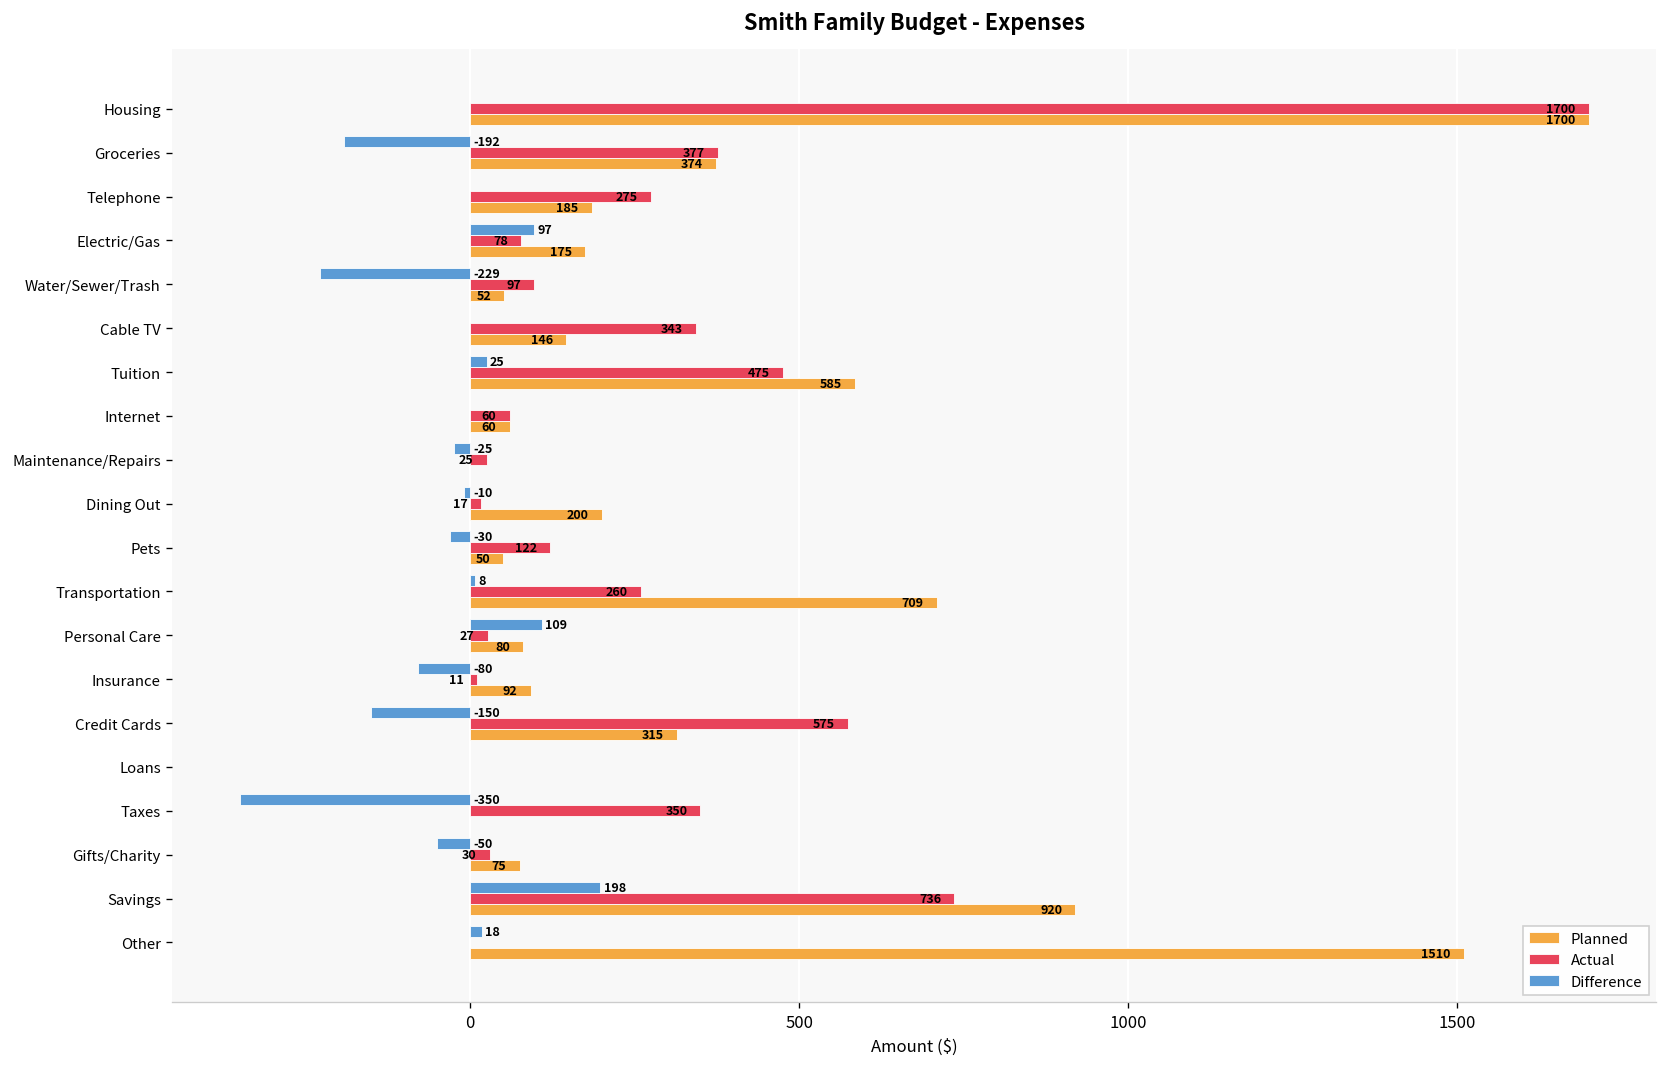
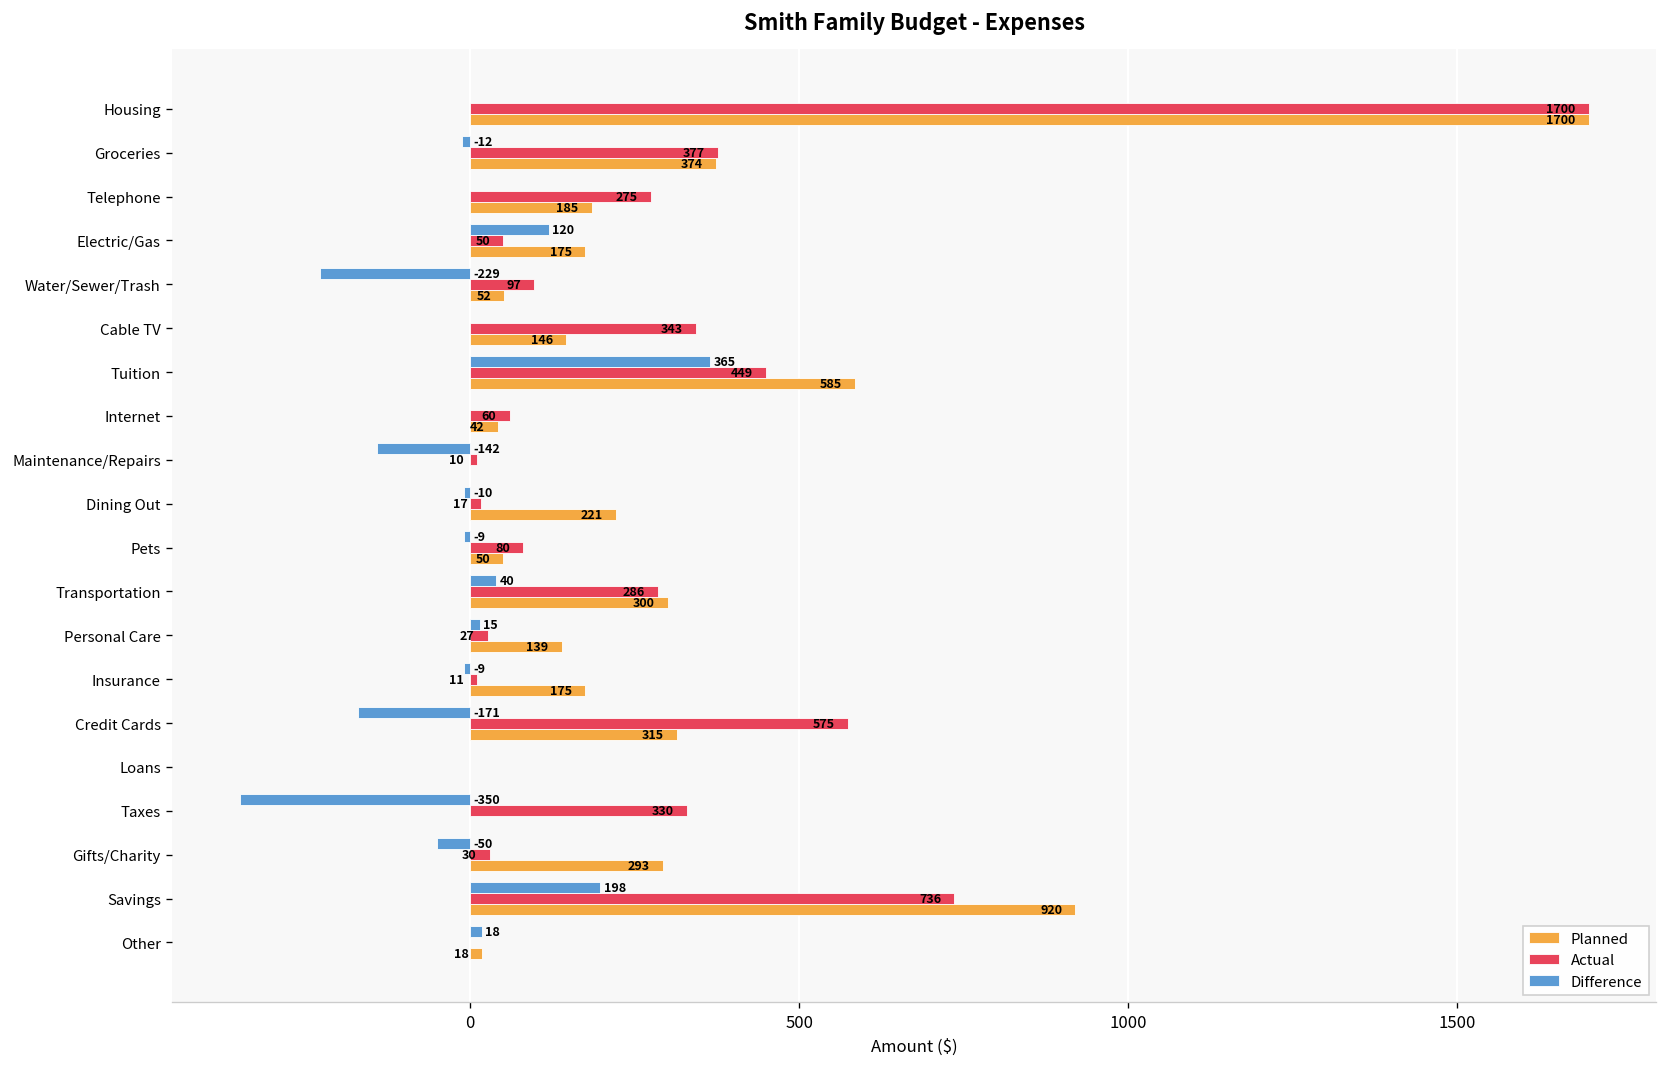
Difference, Groceries: -192 -> -12
Difference, Electric/Gas: 97 -> 120
Actual, Electric/Gas: 78 -> 50
Difference, Tuition: 25 -> 365
Actual, Tuition: 475 -> 449
Planned, Internet: 60 -> 42
Difference, Maintenance/Repairs: -25 -> -142
Actual, Maintenance/Repairs: 25 -> 10
Planned, Dining Out: 200 -> 221
Difference, Pets: -30 -> -9
Actual, Pets: 122 -> 80
Difference, Transportation: 8 -> 40
Actual, Transportation: 260 -> 286
Planned, Transportation: 709 -> 300
Difference, Personal Care: 109 -> 15
Planned, Personal Care: 80 -> 139
Difference, Insurance: -80 -> -9
Planned, Insurance: 92 -> 175
Difference, Credit Cards: -150 -> -171
Actual, Taxes: 350 -> 330
Planned, Gifts/Charity: 75 -> 293
Planned, Other: 1510 -> 18
